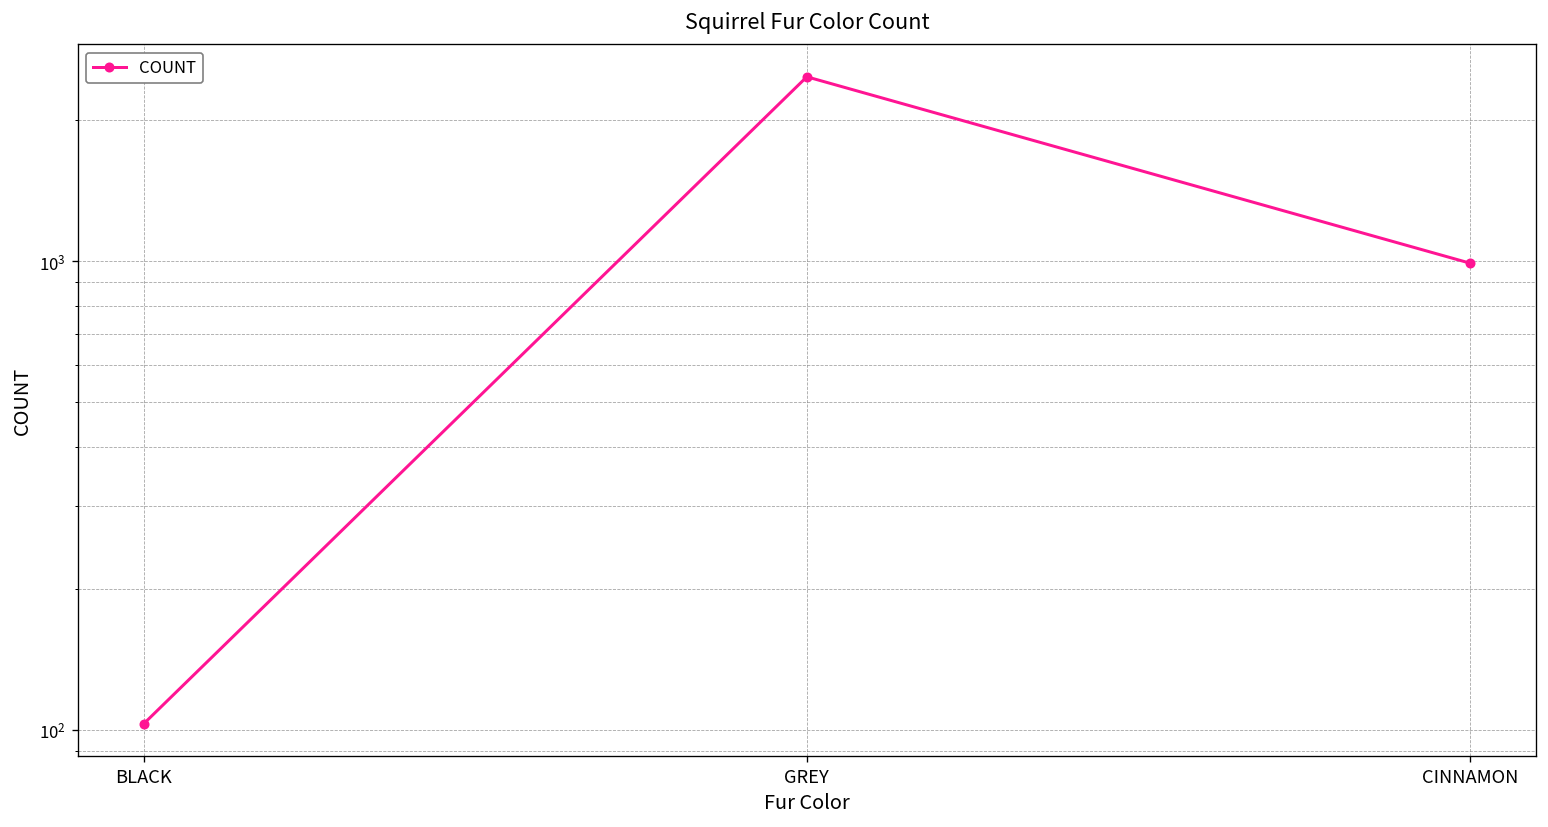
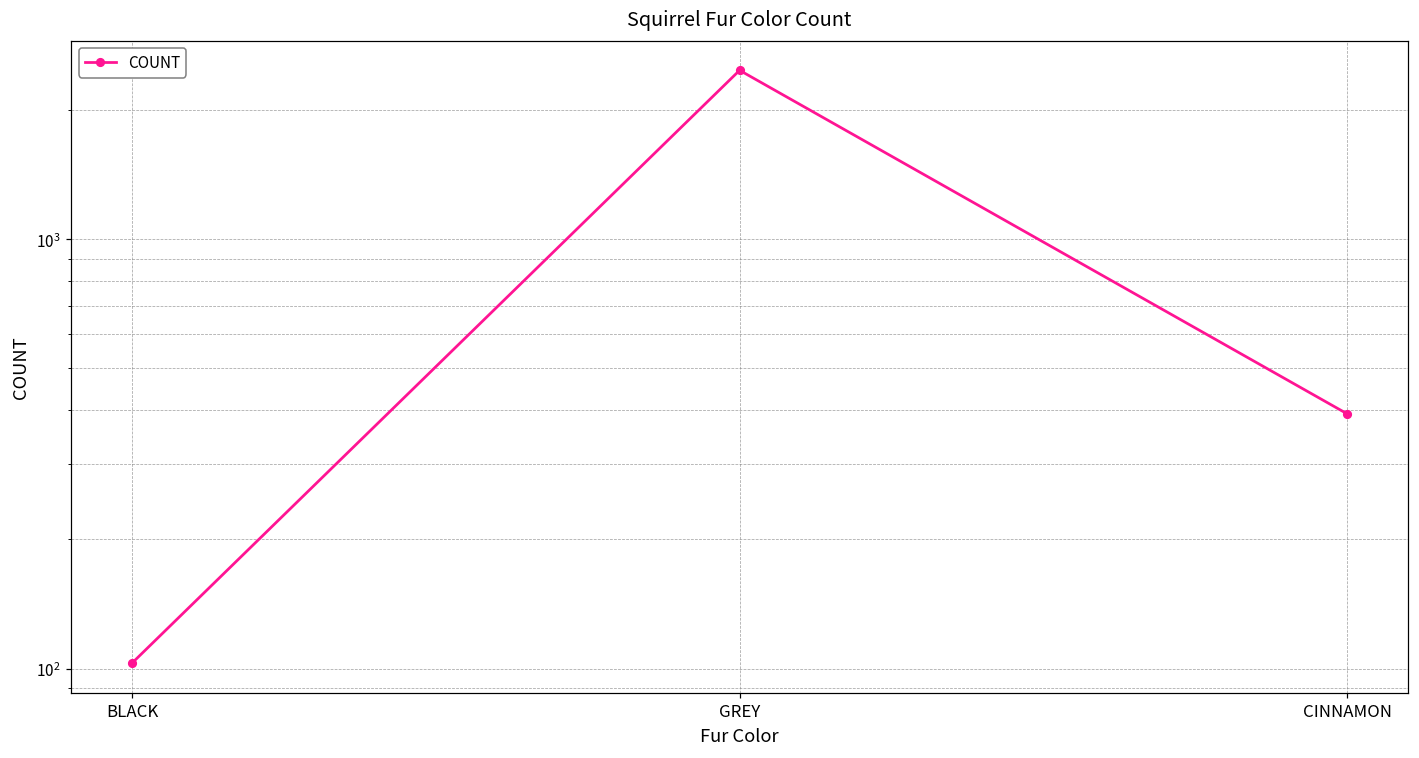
CINNAMON: 990 -> 390
